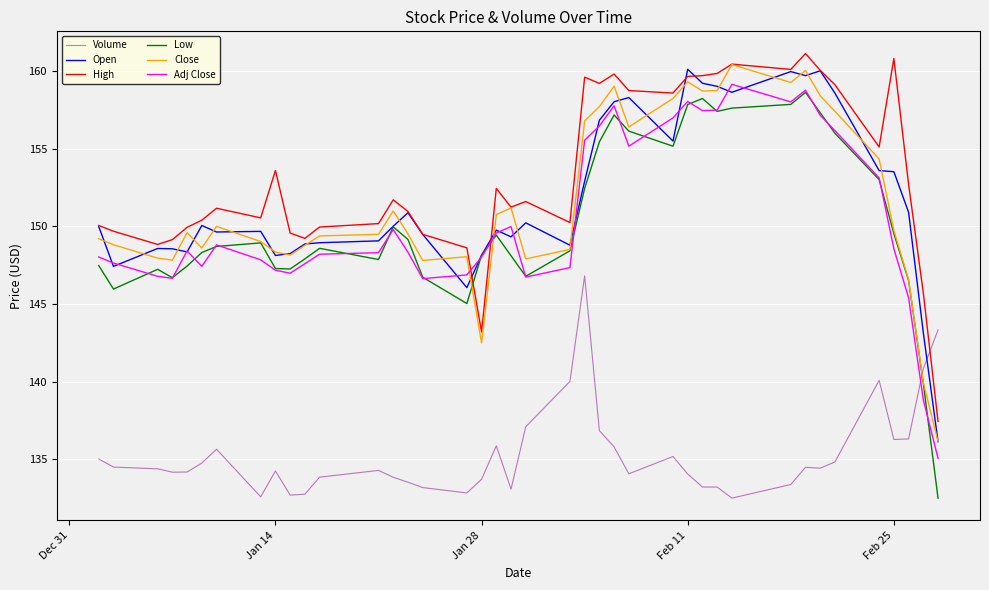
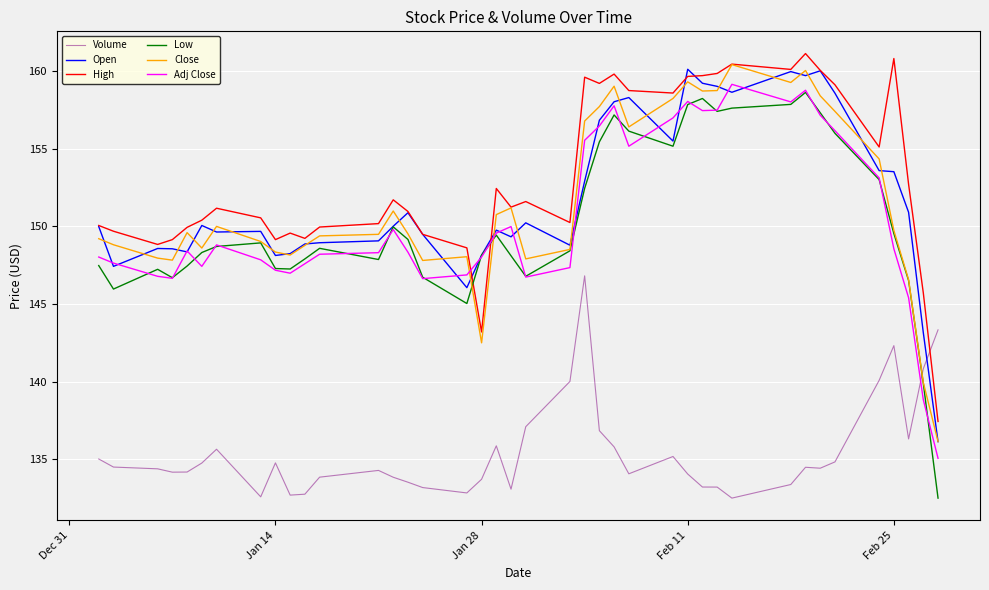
Volume, Jan 14: 134.3 -> 134.8
High, Jan 14: 153.6 -> 149.1
Volume, Feb 25: 136.3 -> 142.3
